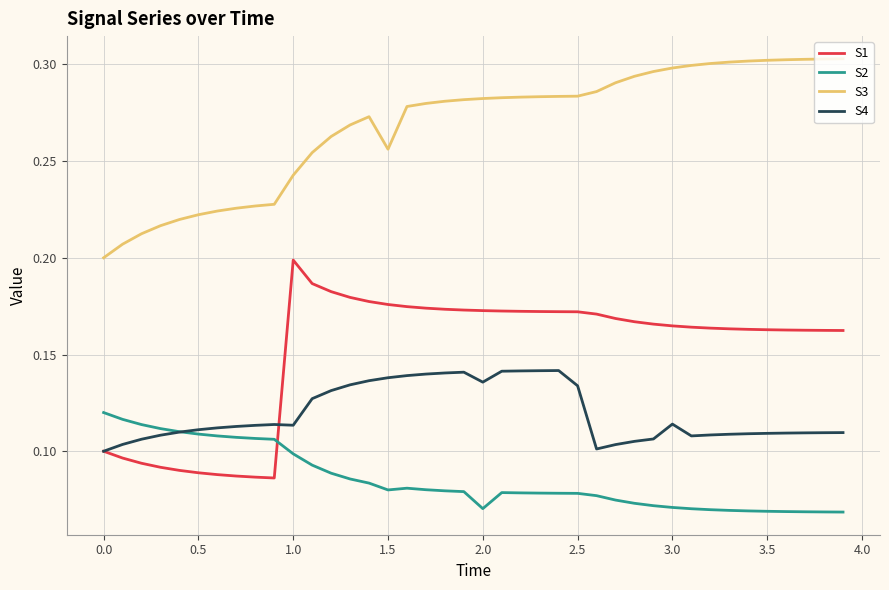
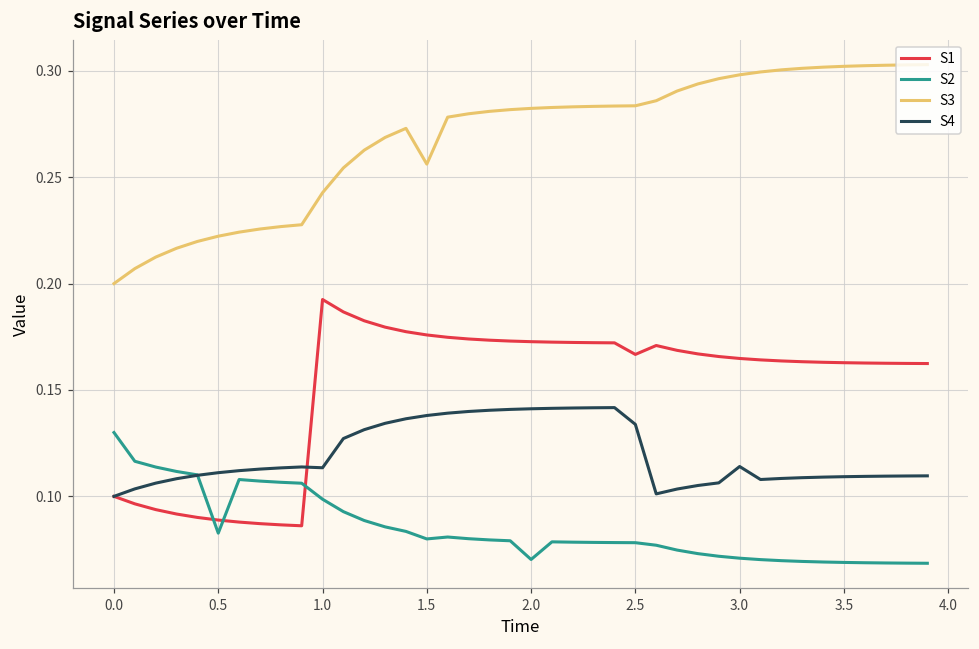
S2, 0.0: 0.12 -> 0.13
S2, 0.5: 0.109 -> 0.083
S1, 1.0: 0.199 -> 0.193
S4, 2.0: 0.136 -> 0.141
S1, 2.5: 0.172 -> 0.167
